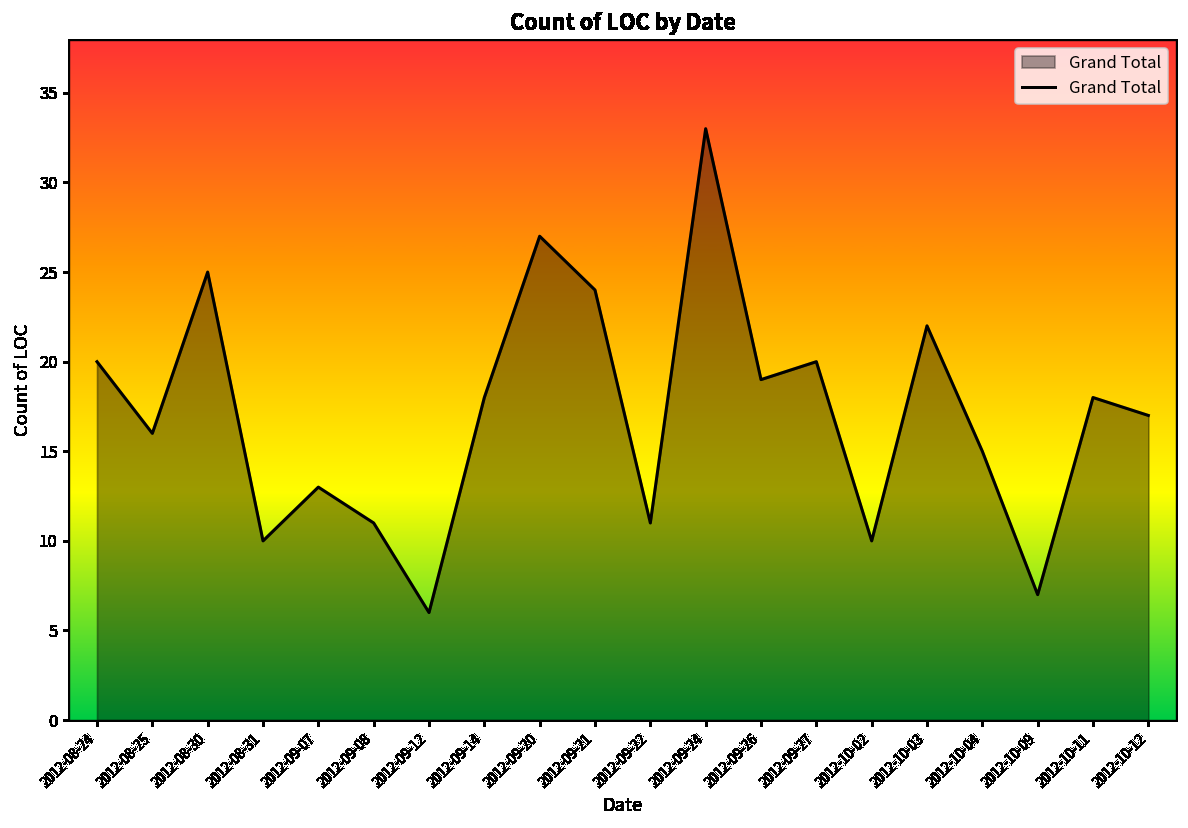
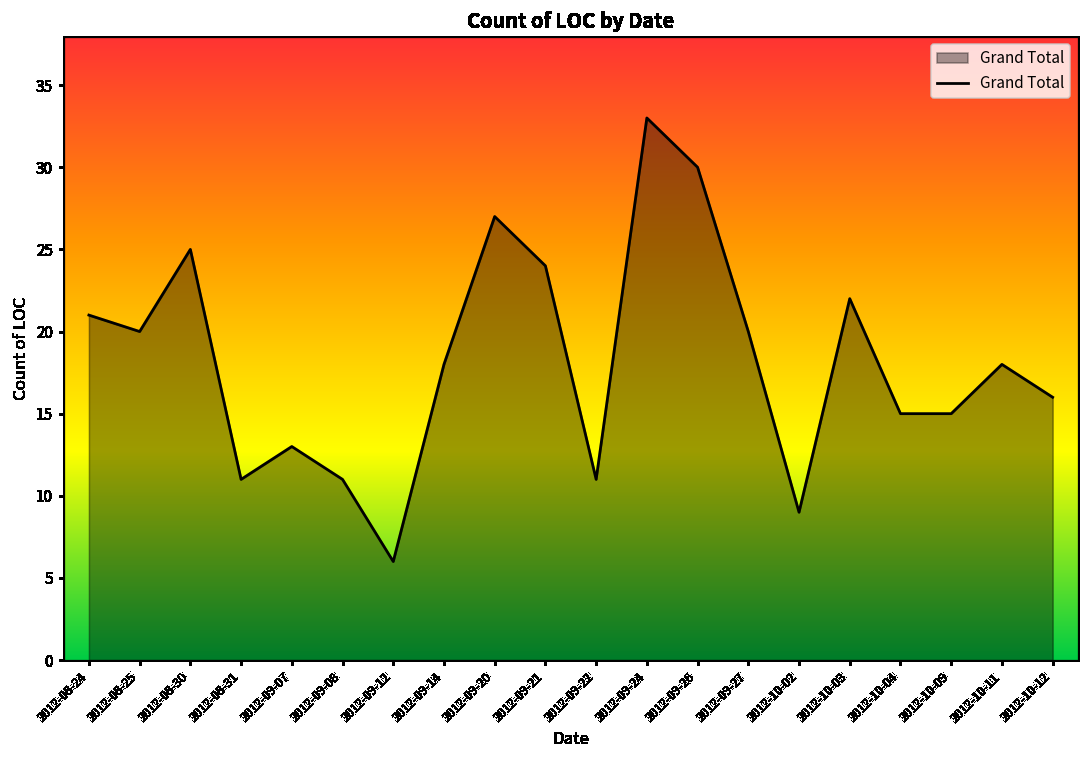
2012-08-24: 20 -> 21
2012-08-25: 16 -> 20
2012-08-31: 10 -> 11
2012-09-26: 19 -> 30
2012-10-02: 10 -> 9
2012-10-09: 7 -> 15
2012-10-12: 17 -> 16
